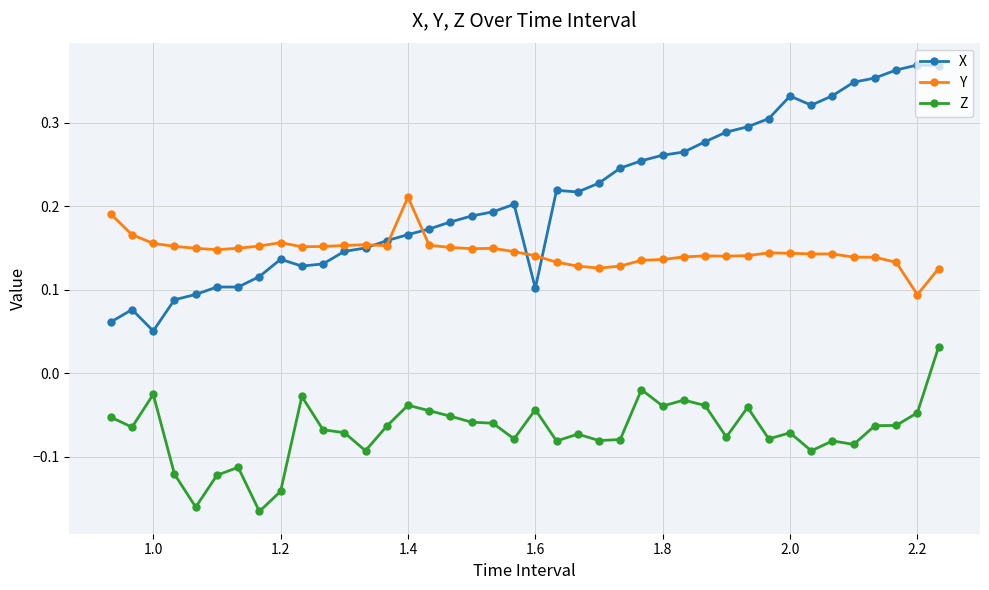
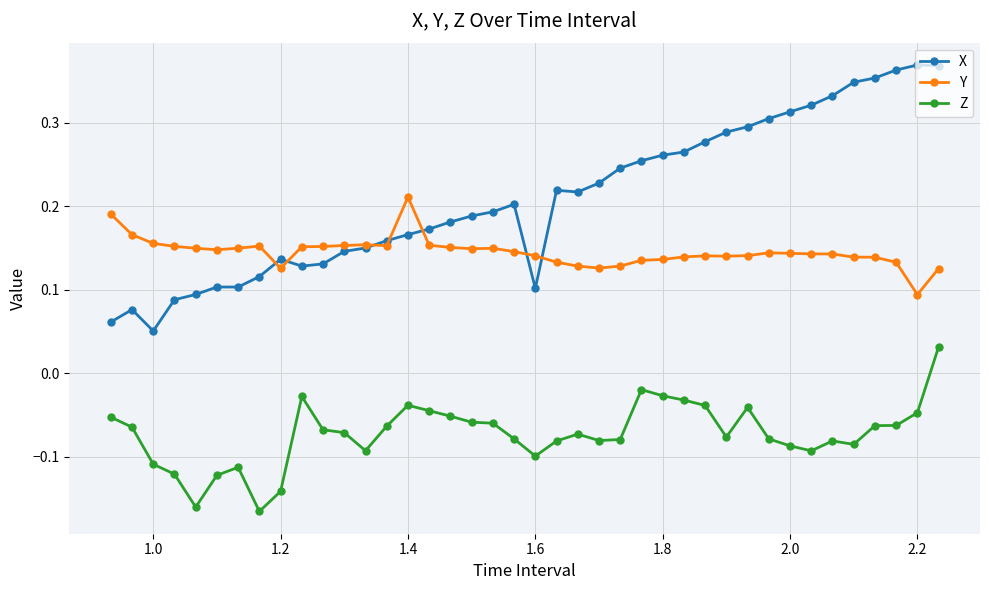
Z, 1.0: -0.03 -> -0.11
Y, 1.2: 0.16 -> 0.13
Z, 1.6: -0.04 -> -0.10
Z, 1.8: -0.04 -> -0.03
X, 2.0: 0.33 -> 0.31
Z, 2.0: -0.07 -> -0.09
